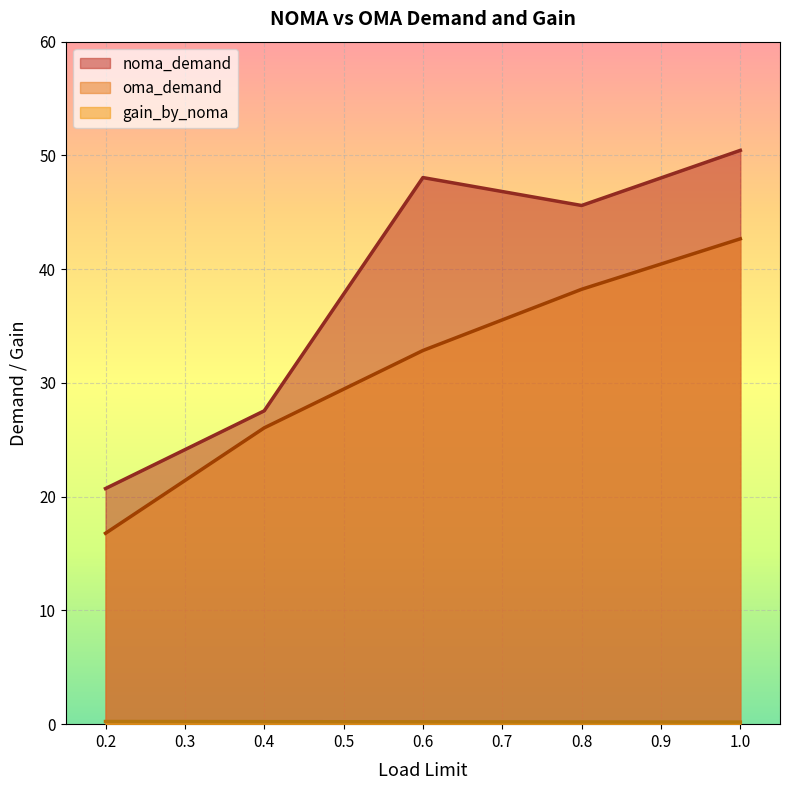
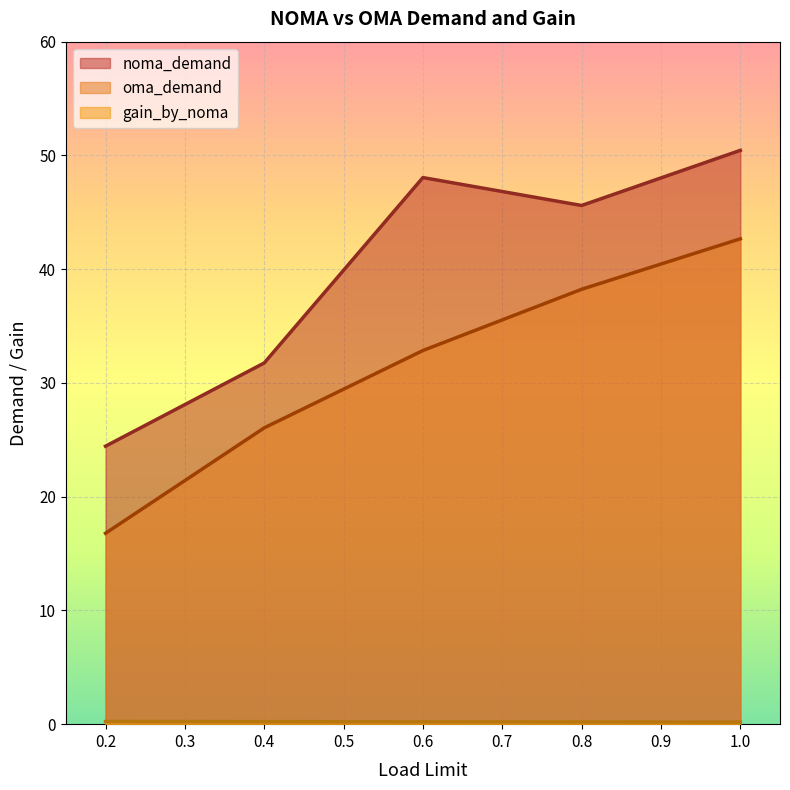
noma_demand, 0.2: 20.7 -> 24.4
noma_demand, 0.4: 27.5 -> 31.8
